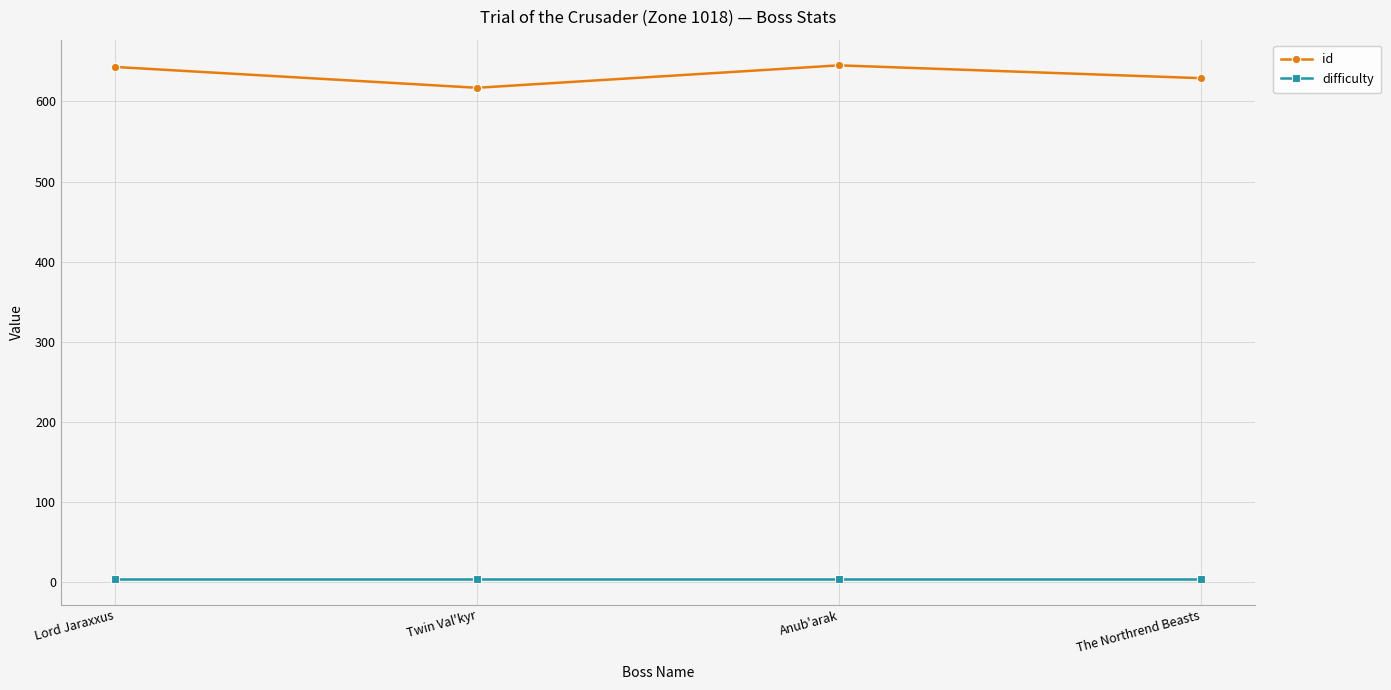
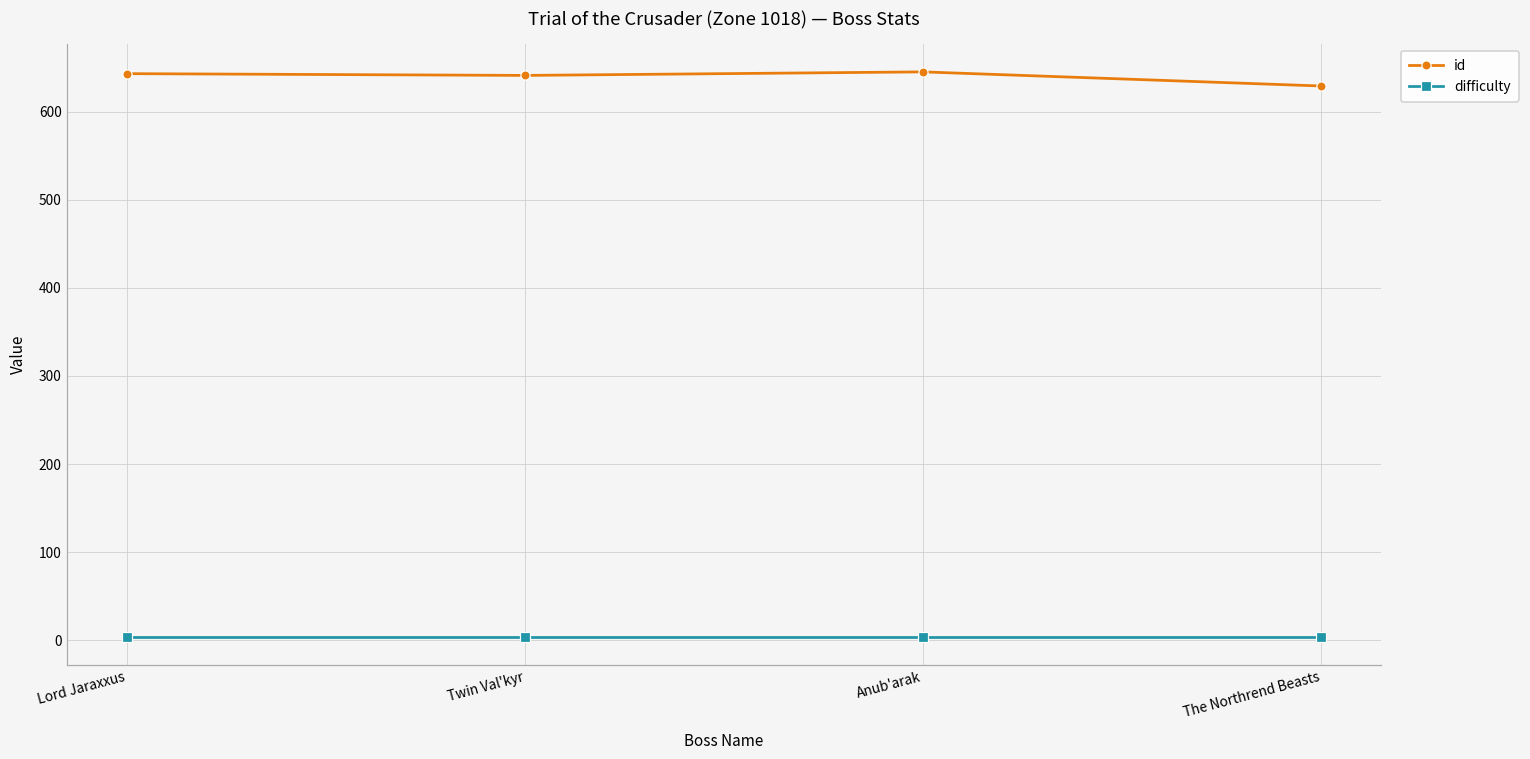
id, Twin Val'kyr: 620 -> 640
